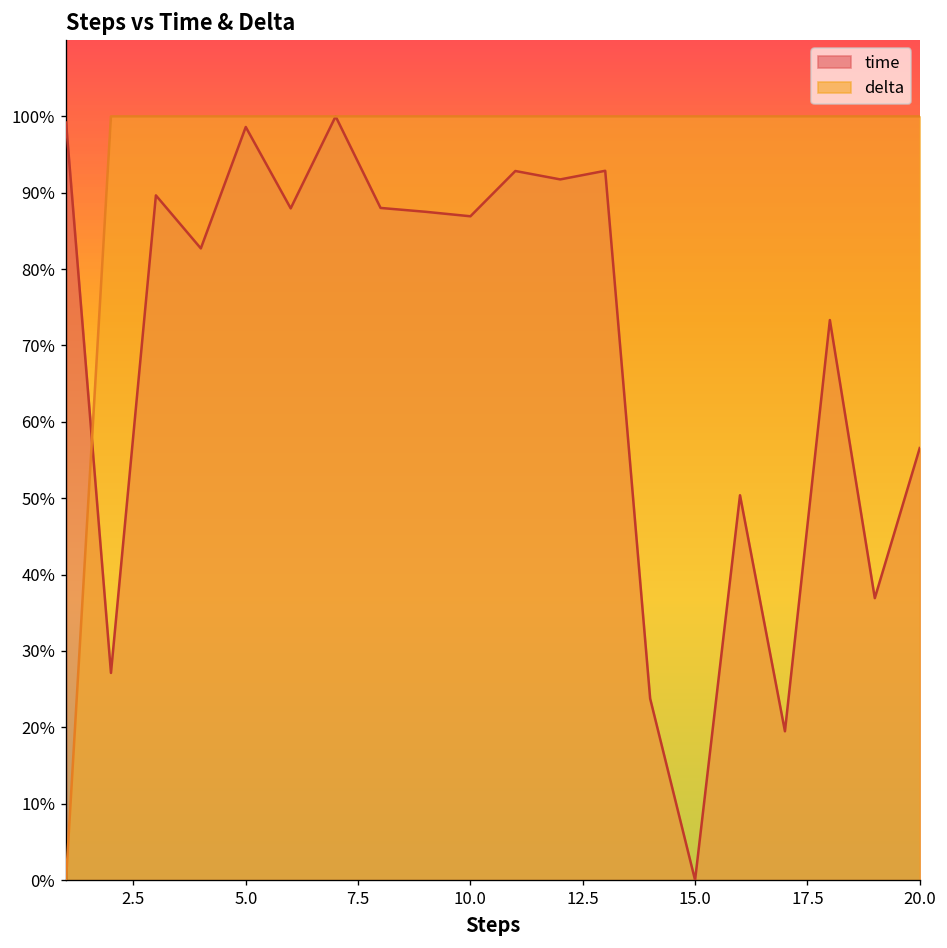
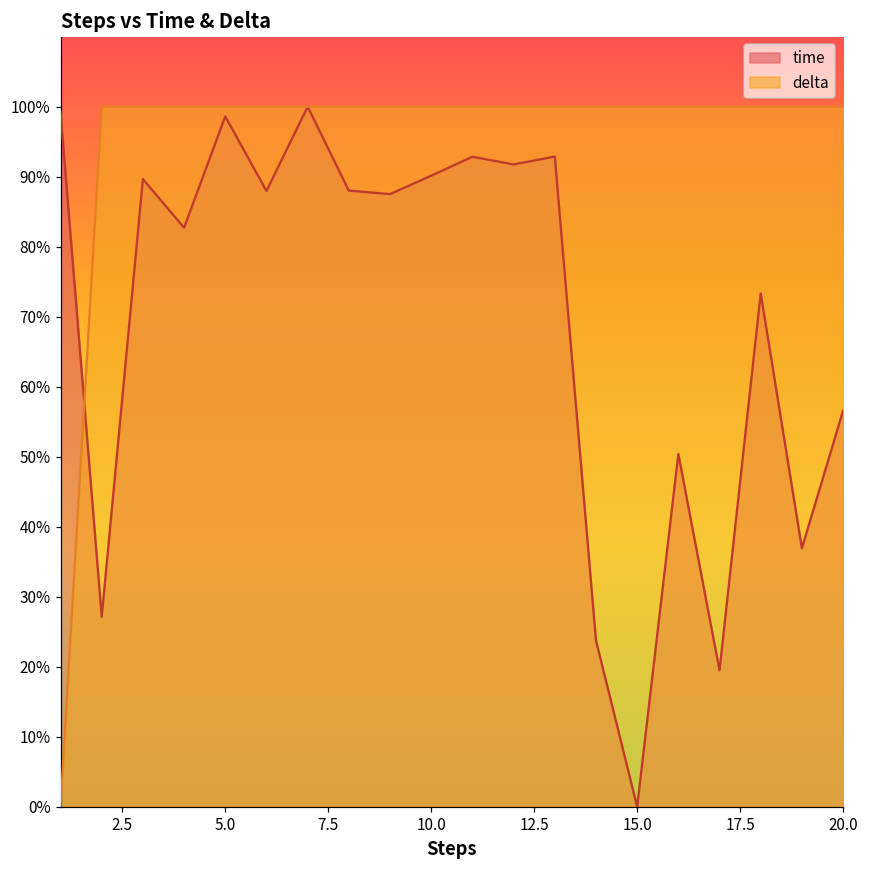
time, 10.0: 87% -> 90%
